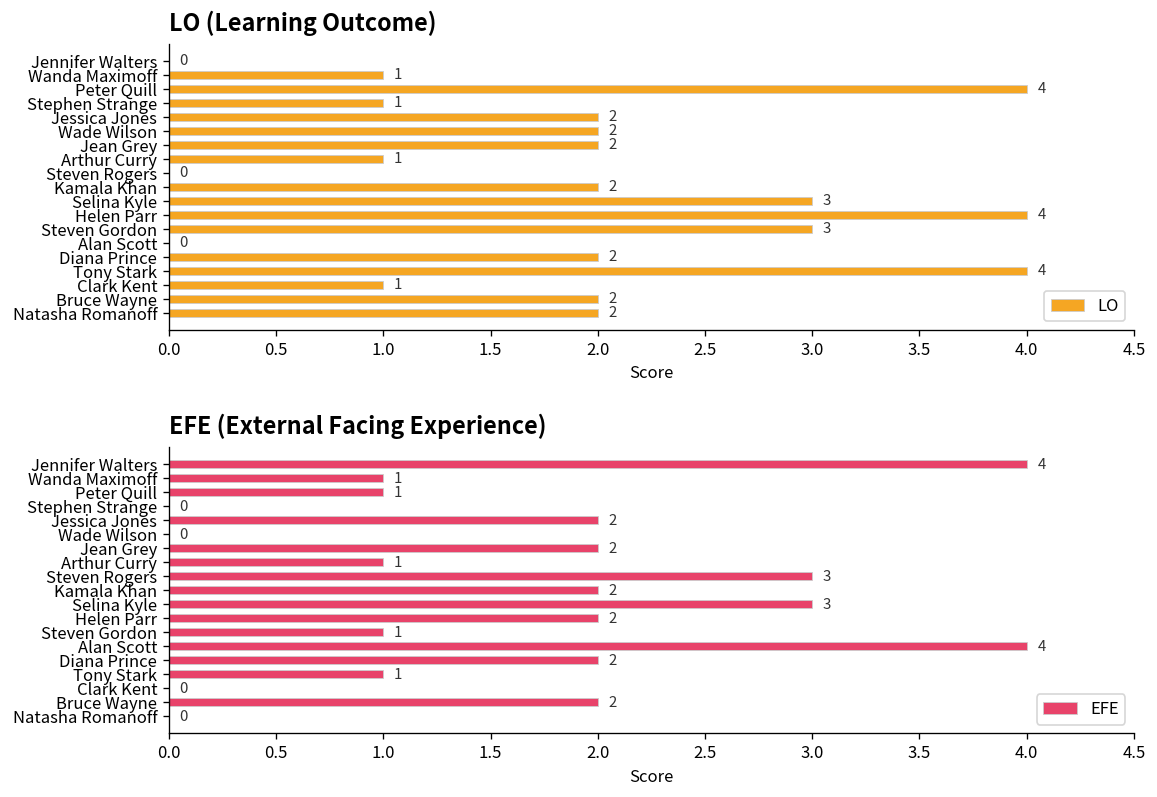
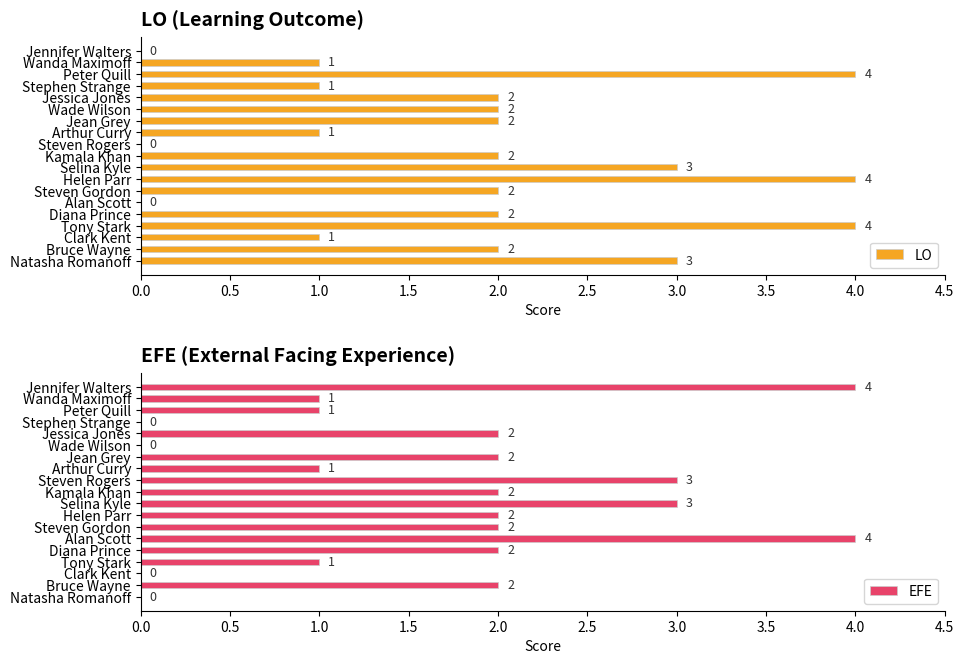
LO (Learning Outcome), Steven Gordon: 3 -> 2
LO (Learning Outcome), Natasha Romanoff: 2 -> 3
EFE (External Facing Experience), Steven Gordon: 1 -> 2
